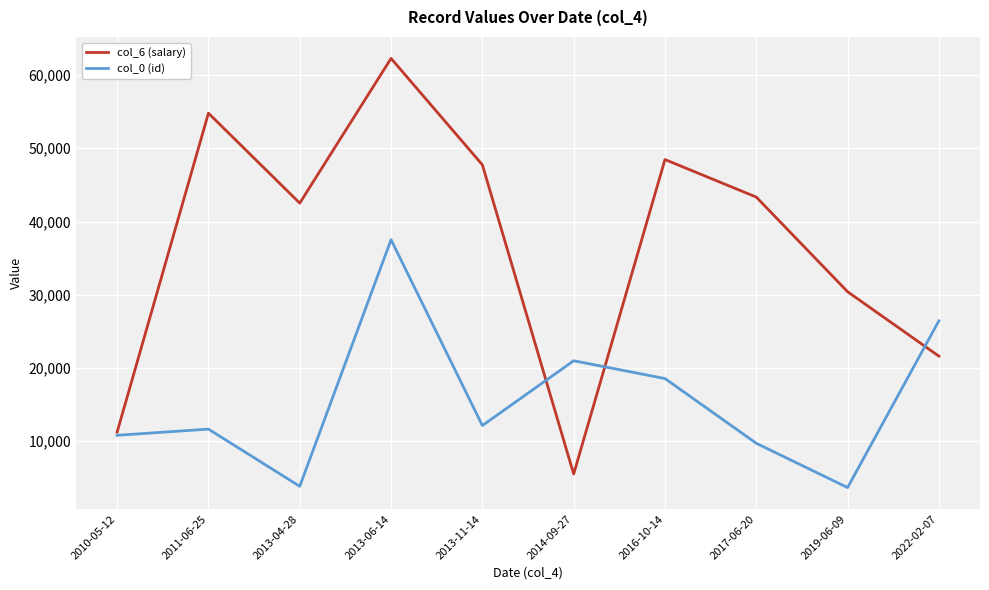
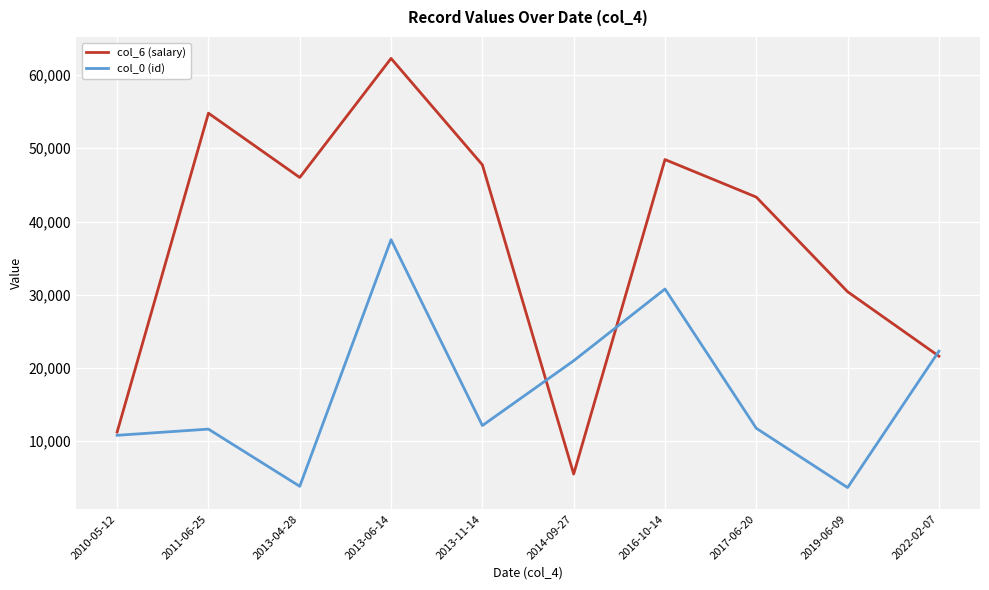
col_6 (salary), 2013-04-28: 43,000 -> 46,000
col_0 (id), 2016-10-14: 19,000 -> 31,000
col_0 (id), 2017-06-20: 10,000 -> 12,000
col_0 (id), 2022-02-07: 26,000 -> 22,000
